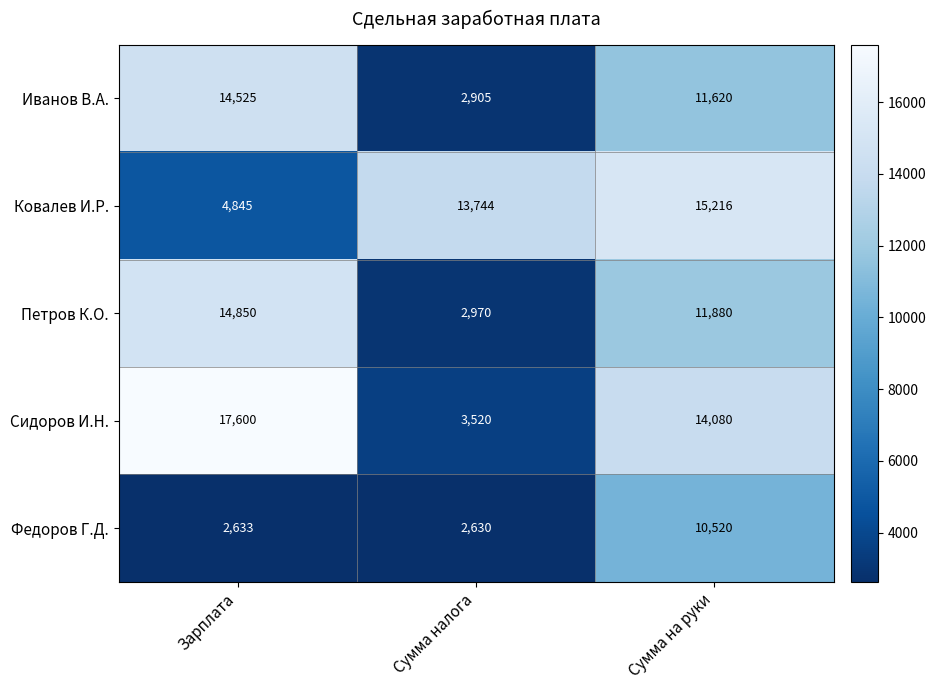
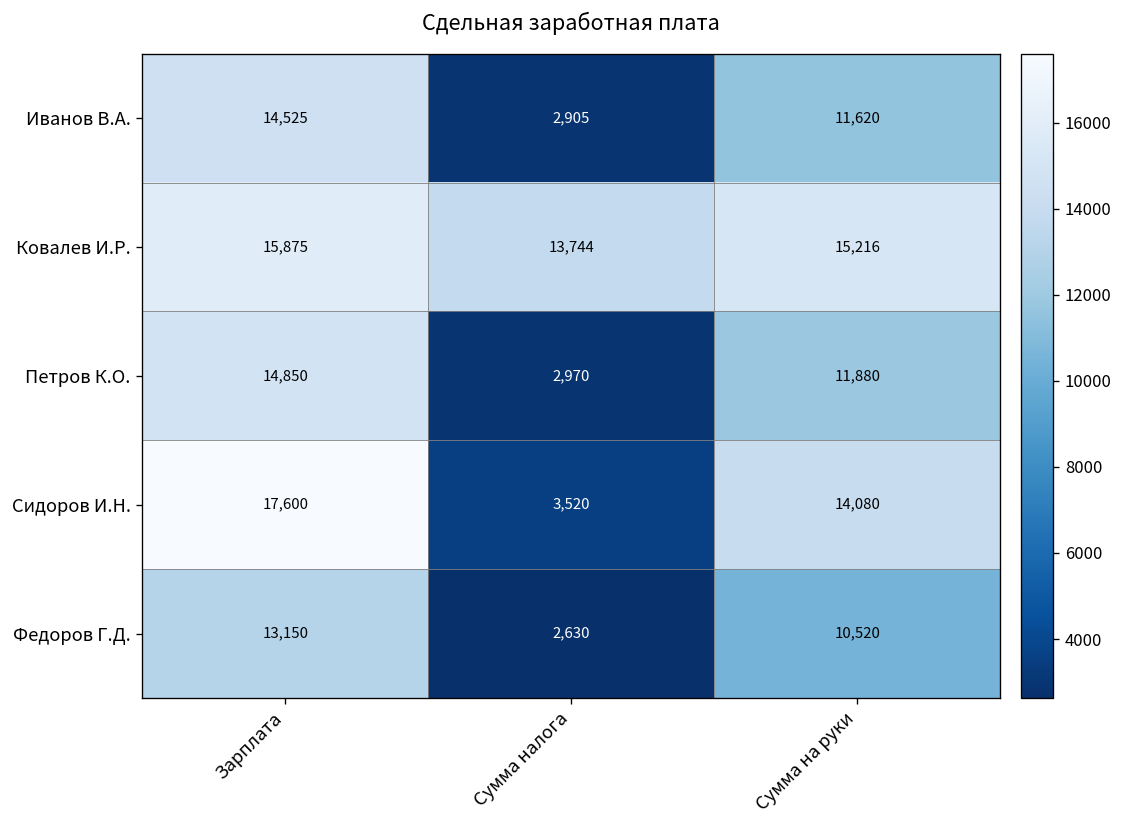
Ковалев И.Р., Зарплата: 4,845 -> 15,875
Федоров Г.Д., Зарплата: 2,633 -> 13,150
